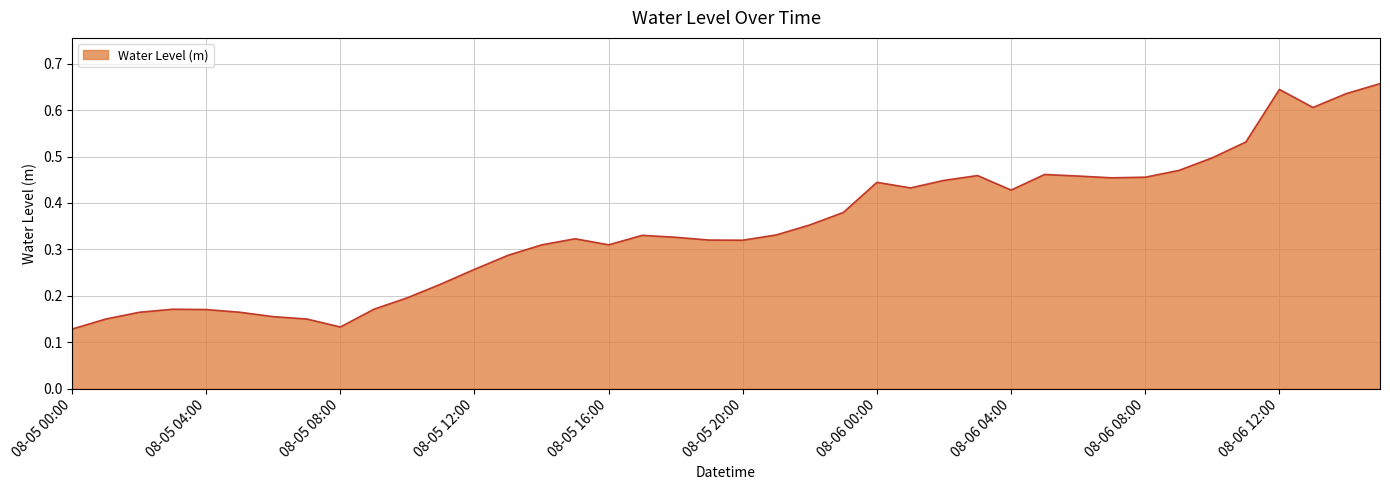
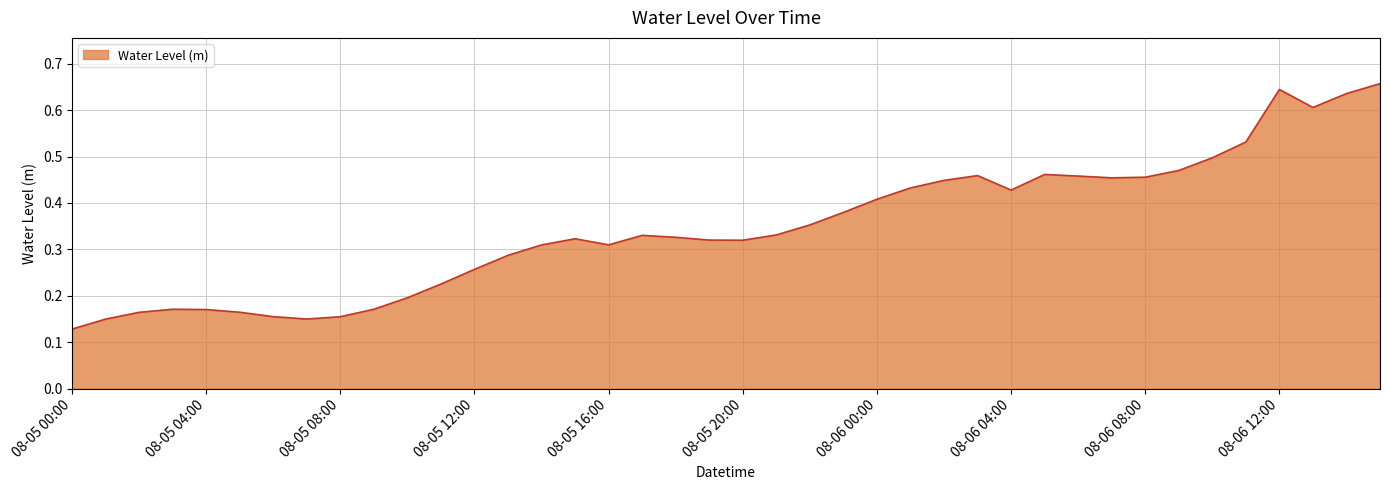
08-05 08:00: 0.13 -> 0.16
08-06 00:00: 0.44 -> 0.41
